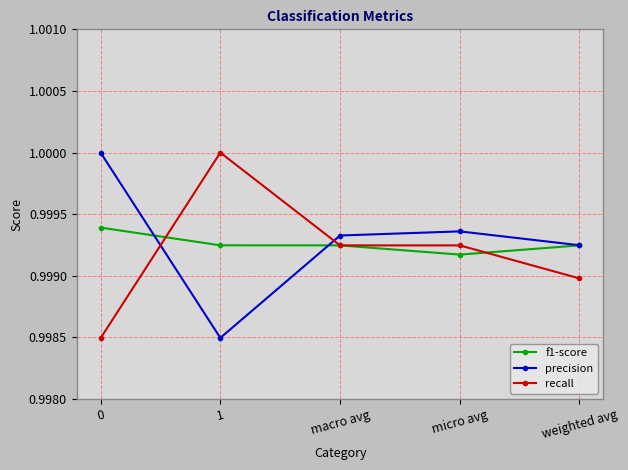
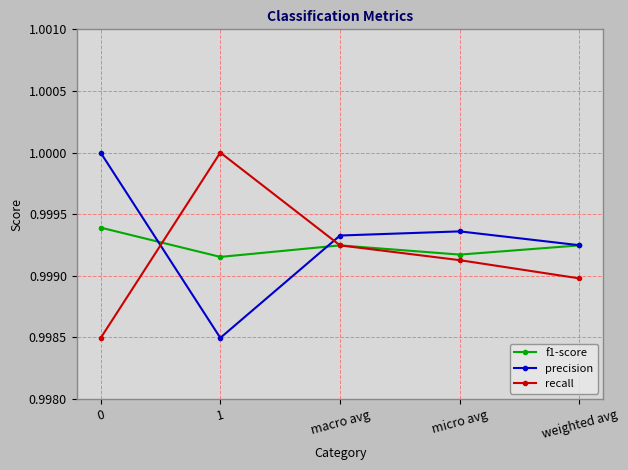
f1-score, 1: 0.99925 -> 0.99915
recall, micro avg: 0.99925 -> 0.99913
